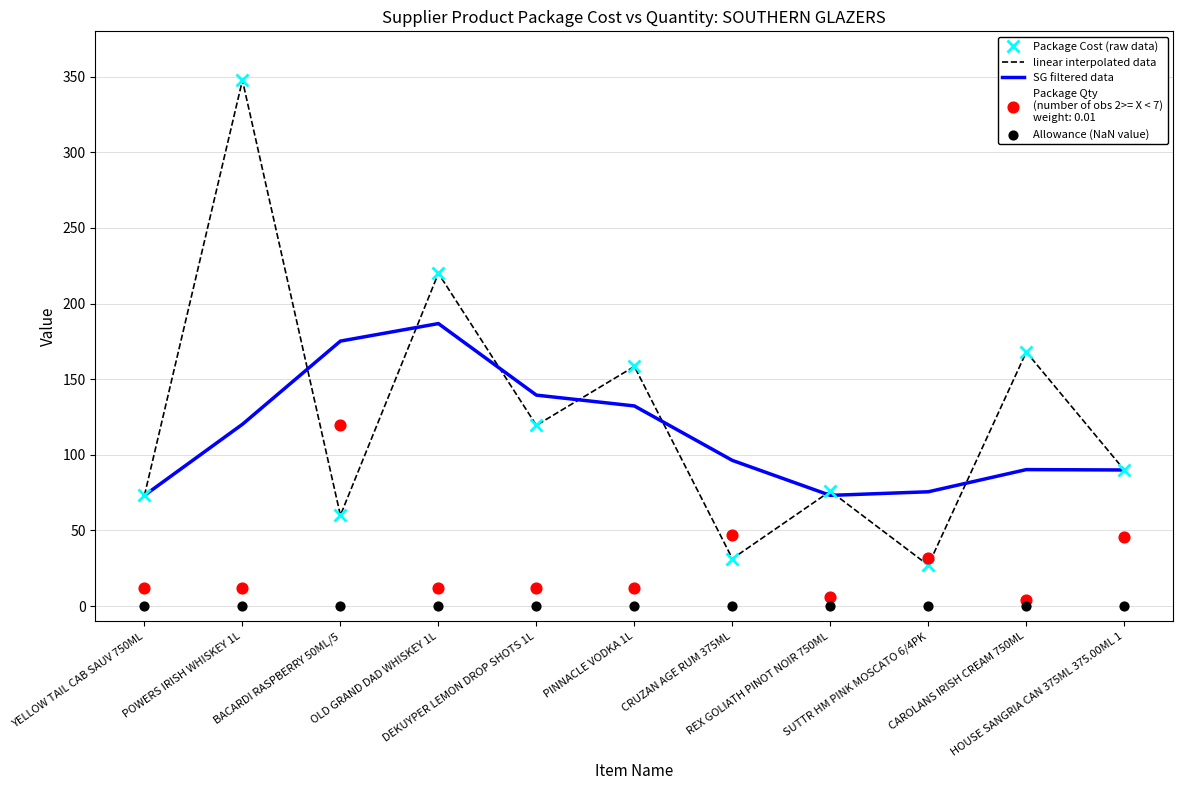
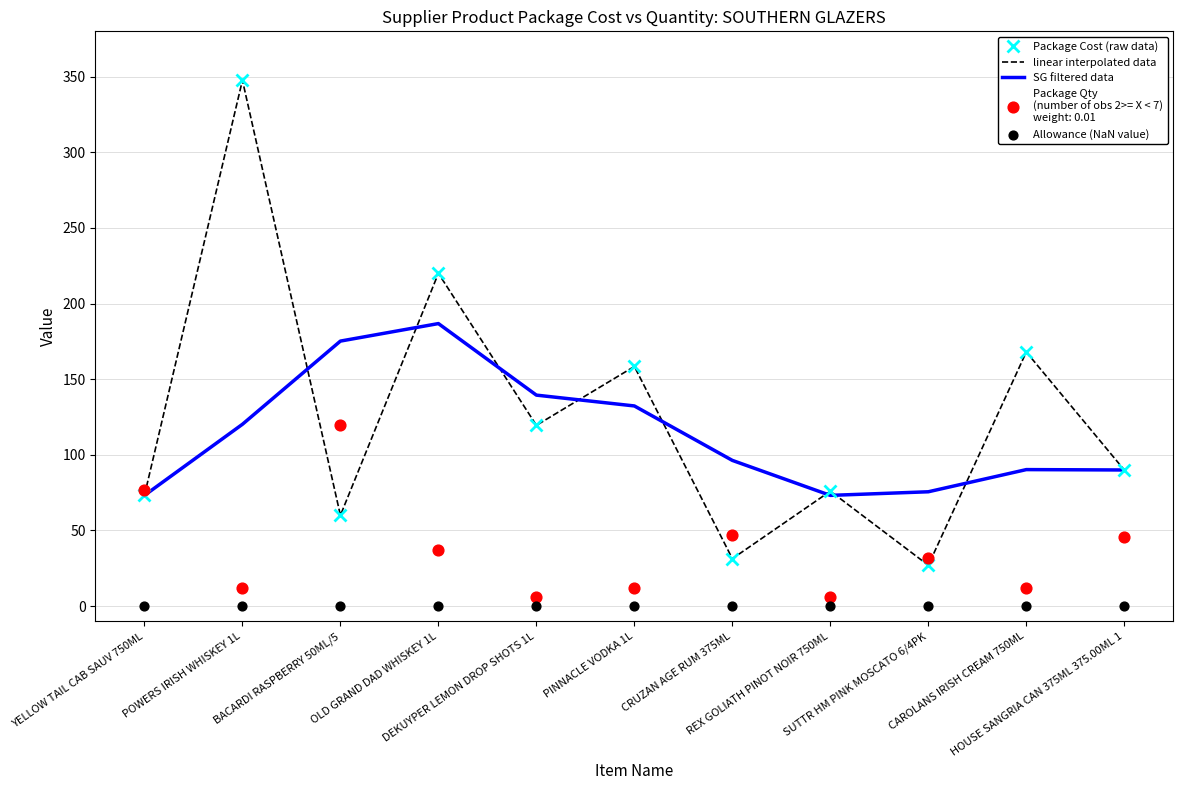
Package Qty (number of obs 2>= X < 7) weight: 0.01, YELLOW TAIL CAB SAUV 750ML: 12 -> 77
Package Qty (number of obs 2>= X < 7) weight: 0.01, OLD GRAND DAD WHISKEY 1L: 12 -> 37
Package Qty (number of obs 2>= X < 7) weight: 0.01, DEKUYPER LEMON DROP SHOTS 1L: 12 -> 6
Package Qty (number of obs 2>= X < 7) weight: 0.01, CAROLANS IRISH CREAM 750ML: 4 -> 12
